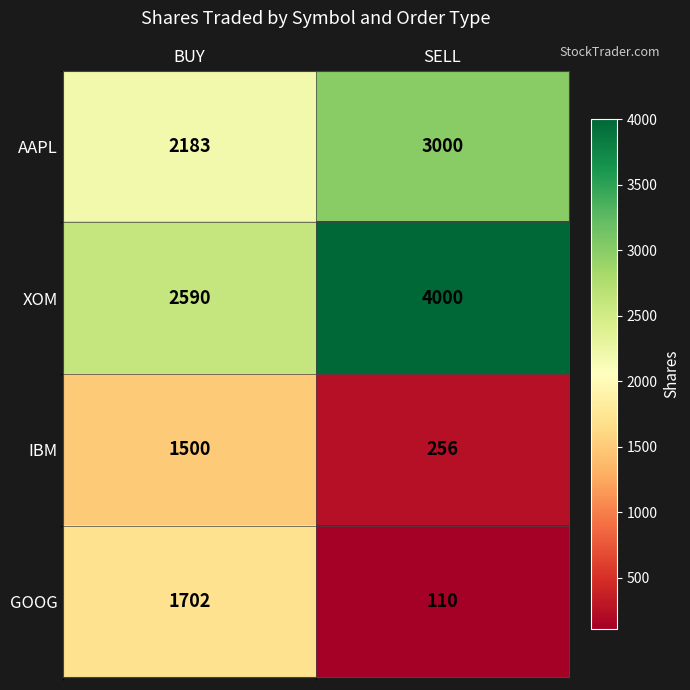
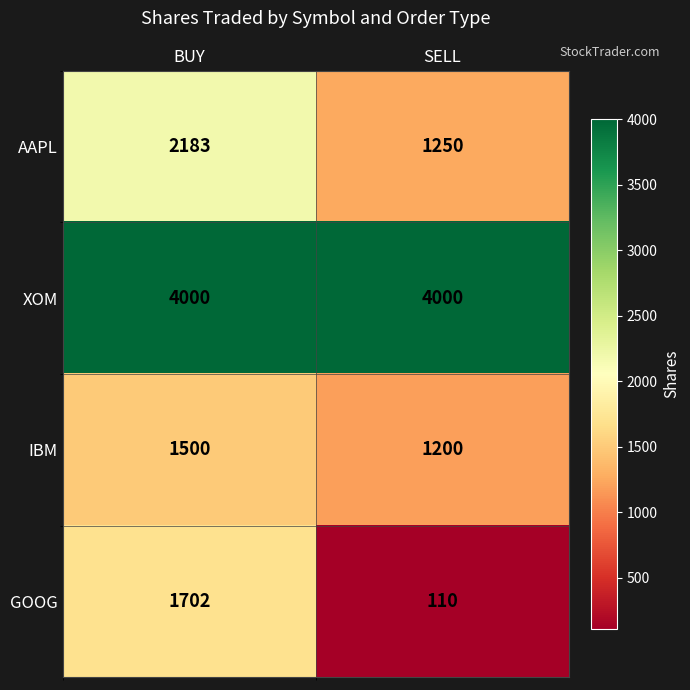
AAPL, SELL: 3000 -> 1250
XOM, BUY: 2590 -> 4000
IBM, SELL: 256 -> 1200
